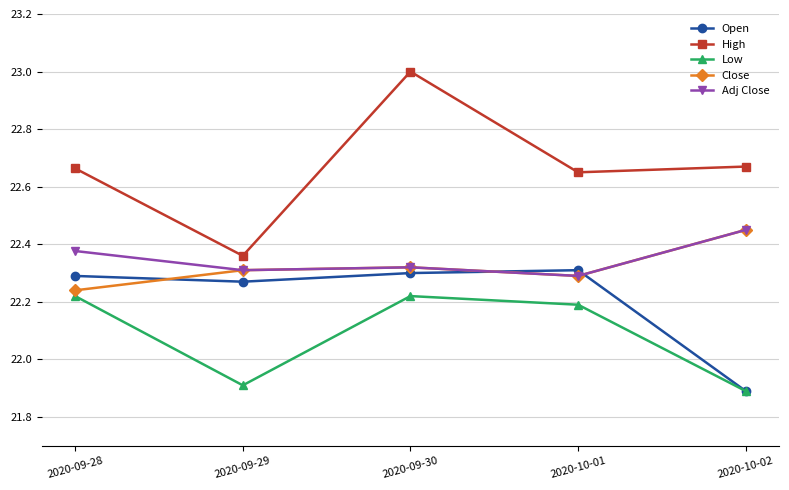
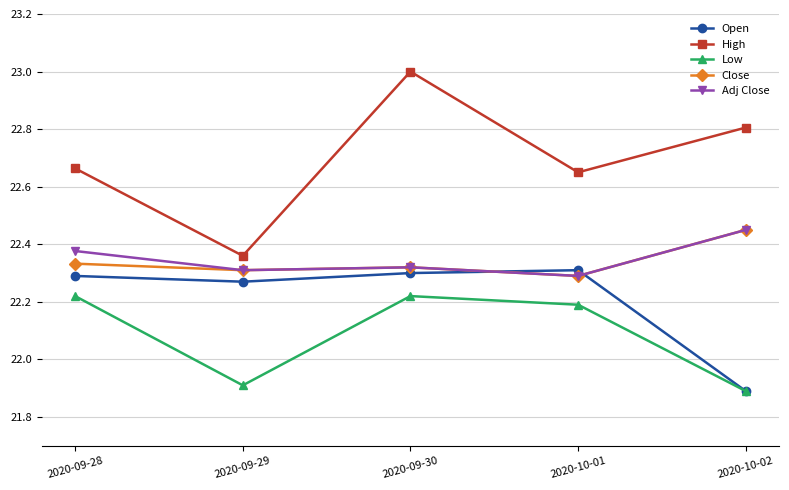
Close, 2020-09-28: 22.24 -> 22.33
High, 2020-10-02: 22.67 -> 22.81
